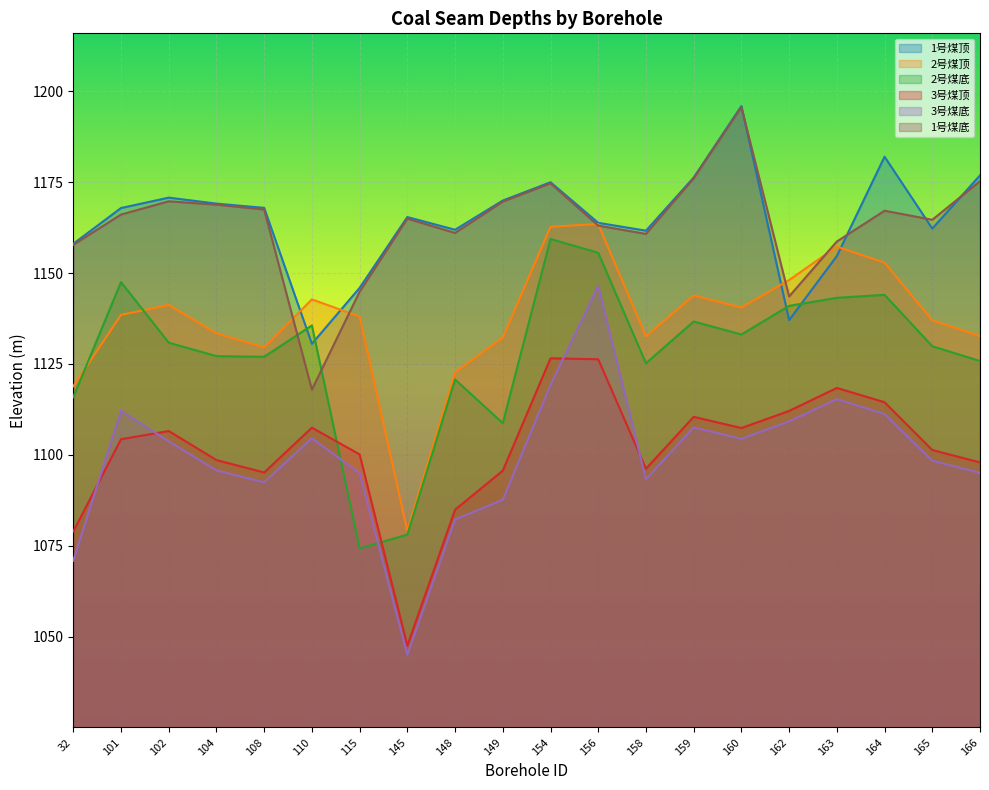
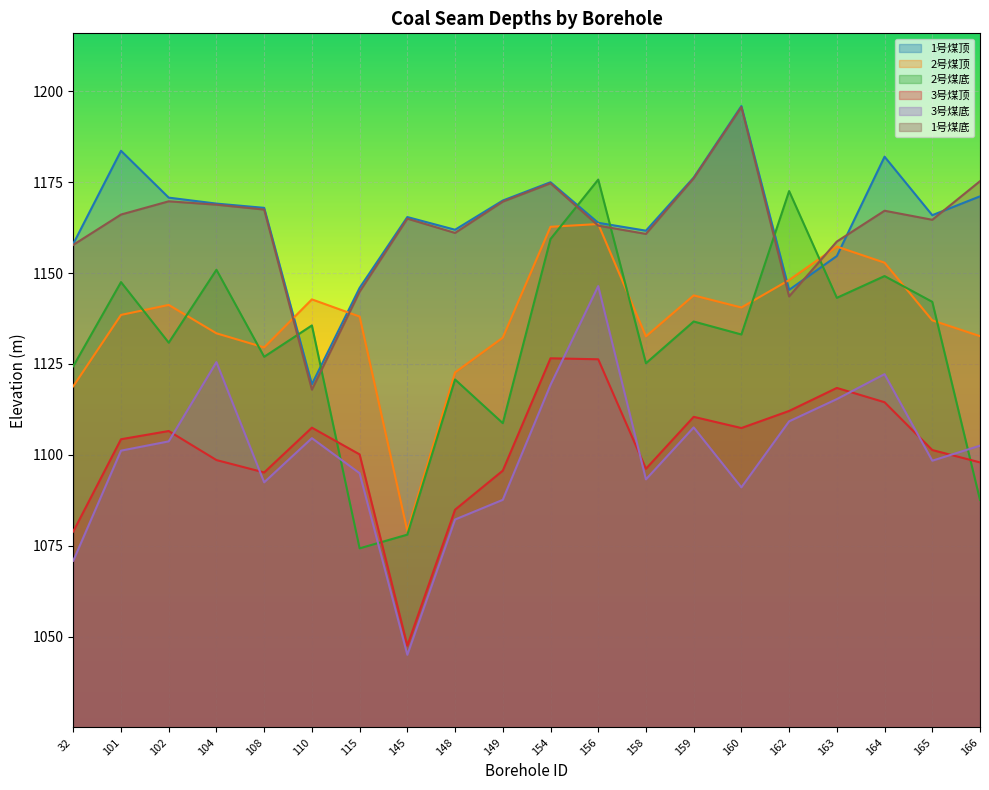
2号煤底, 32: 1116 -> 1124
1号煤顶, 101: 1168 -> 1184
3号煤底, 101: 1112 -> 1101
2号煤底, 104: 1127 -> 1151
3号煤底, 104: 1096 -> 1126
1号煤顶, 110: 1131 -> 1119
2号煤底, 156: 1156 -> 1176
3号煤底, 160: 1104 -> 1091
1号煤顶, 162: 1137 -> 1145
2号煤底, 162: 1141 -> 1173
2号煤底, 164: 1144 -> 1149
3号煤底, 164: 1111 -> 1122
1号煤顶, 165: 1162 -> 1166
2号煤底, 165: 1130 -> 1142
1号煤顶, 166: 1177 -> 1171
2号煤底, 166: 1126 -> 1088
3号煤底, 166: 1095 -> 1103
